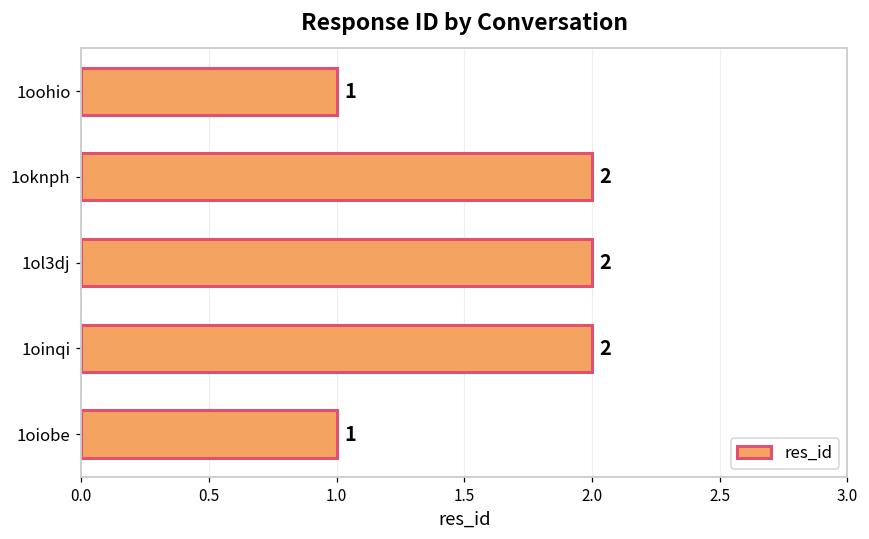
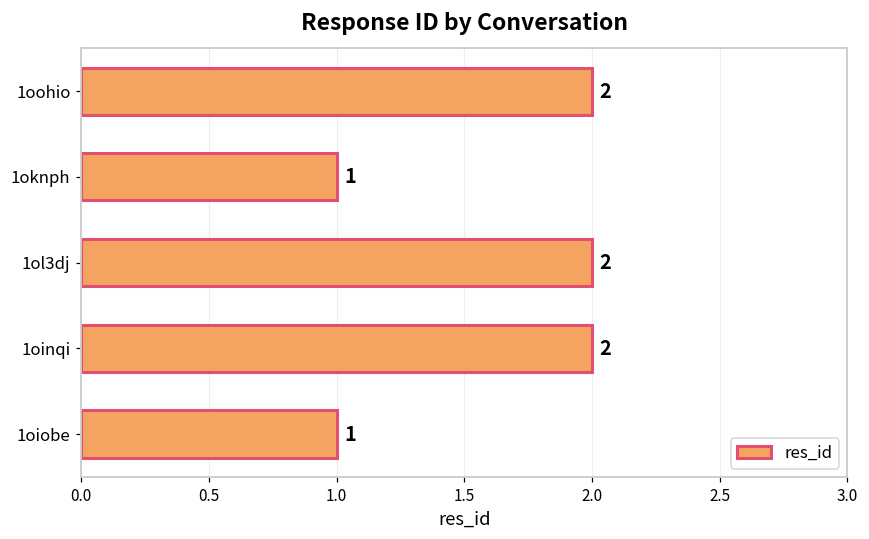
1oohio: 1 -> 2
1oknph: 2 -> 1
